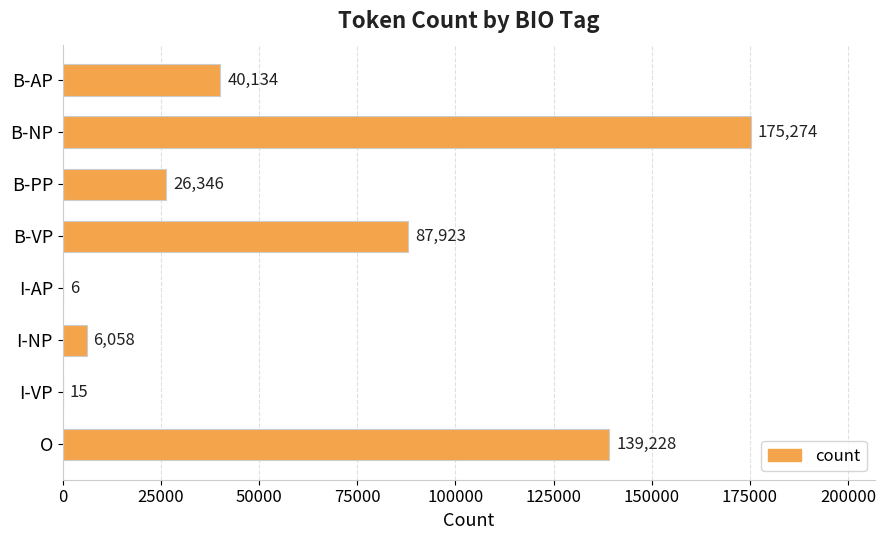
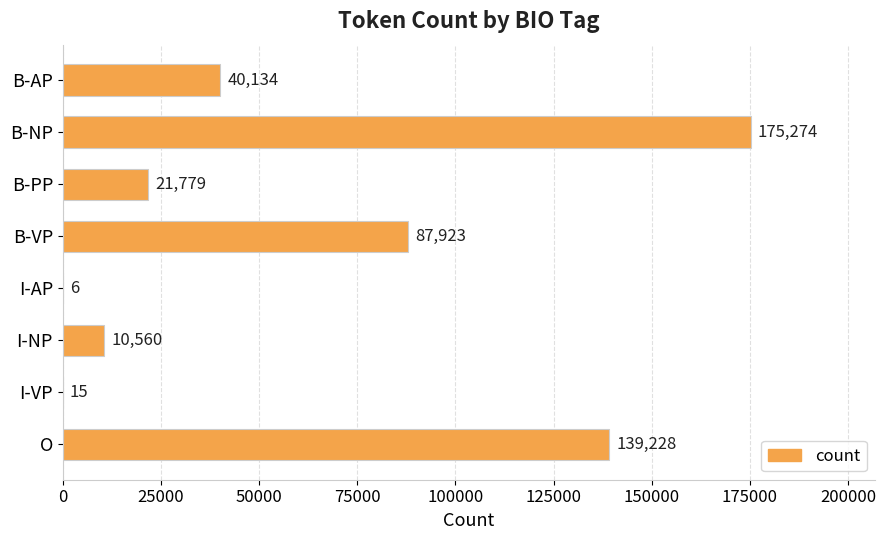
B-PP: 26,346 -> 21,779
I-NP: 6,058 -> 10,560
